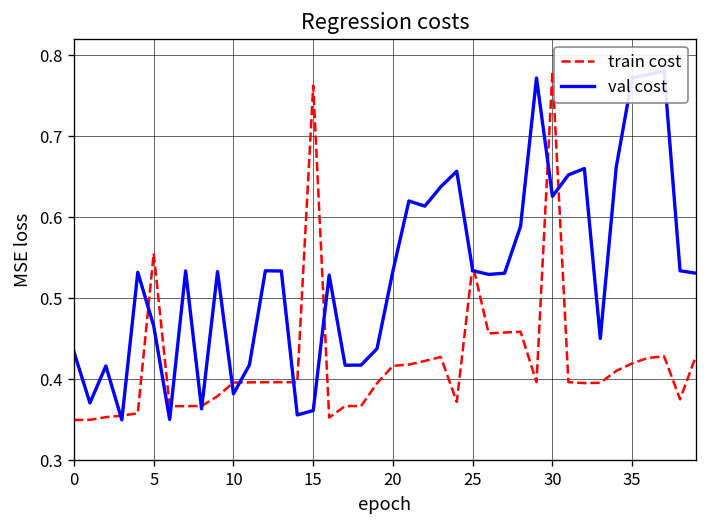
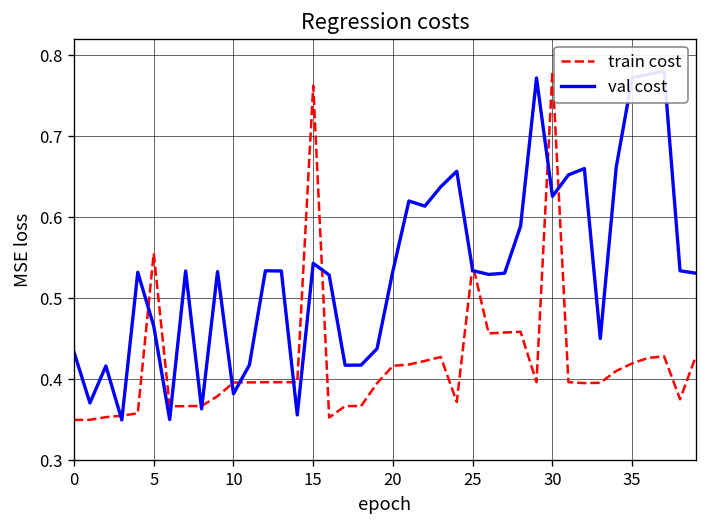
val cost, 15: 0.36 -> 0.54
